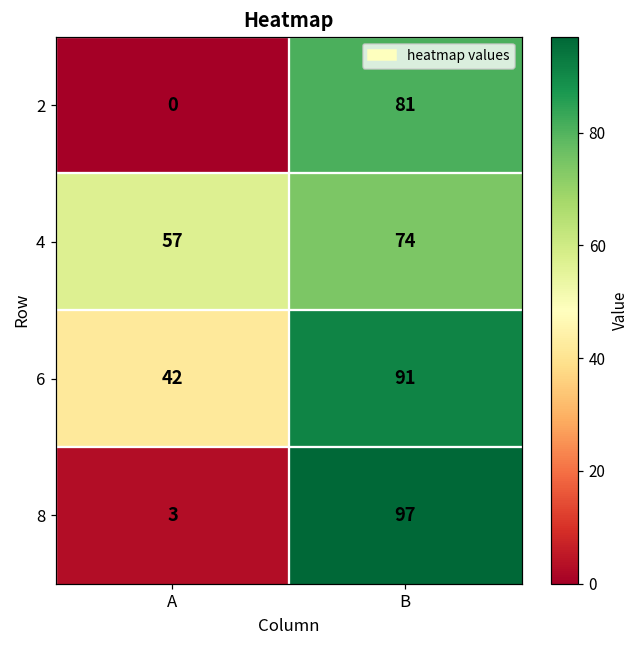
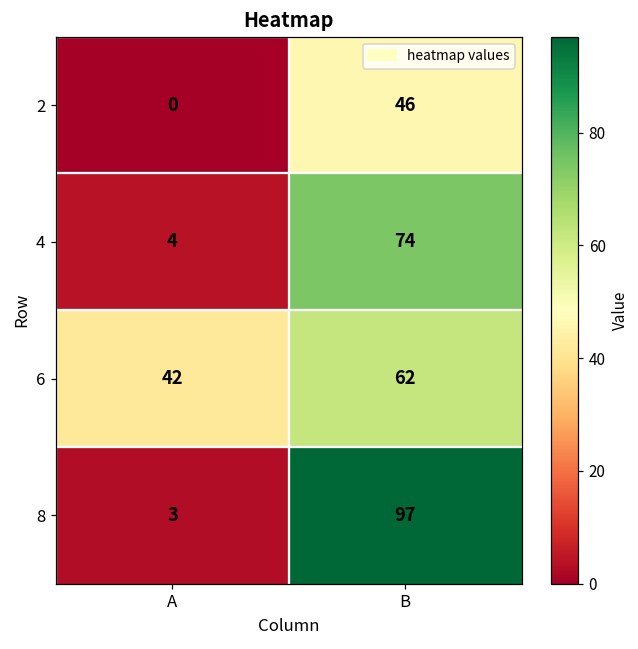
2, B: 81 -> 46
4, A: 57 -> 4
6, B: 91 -> 62
